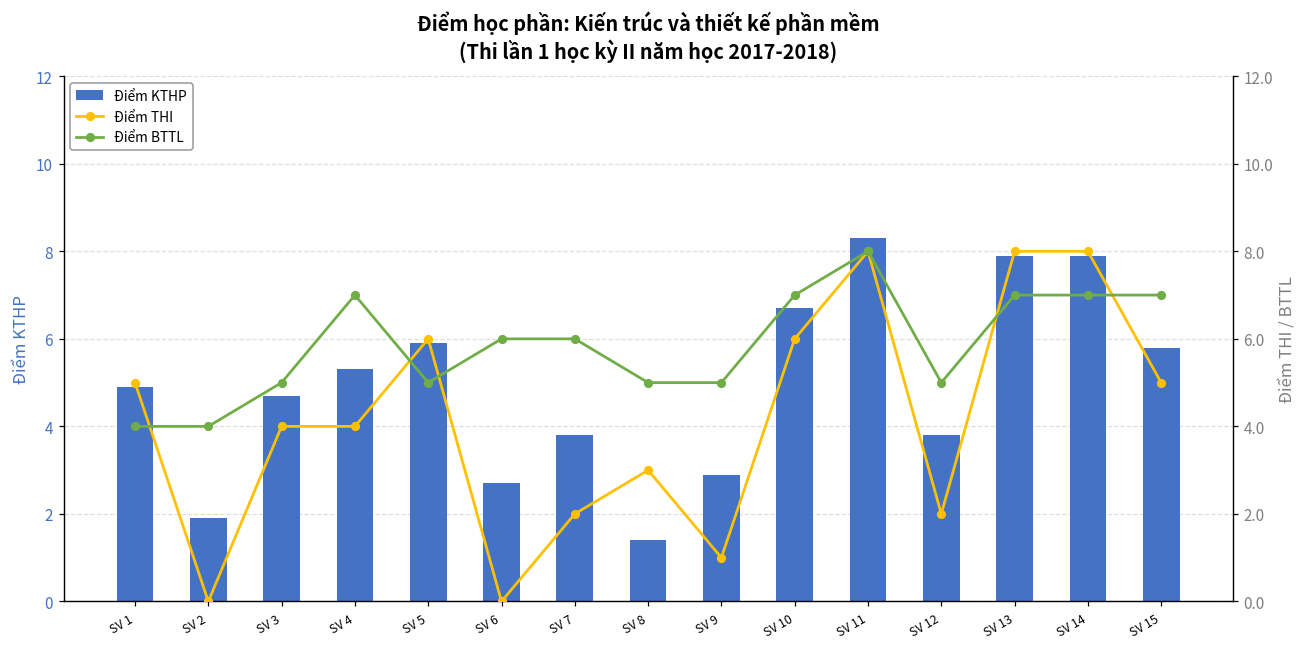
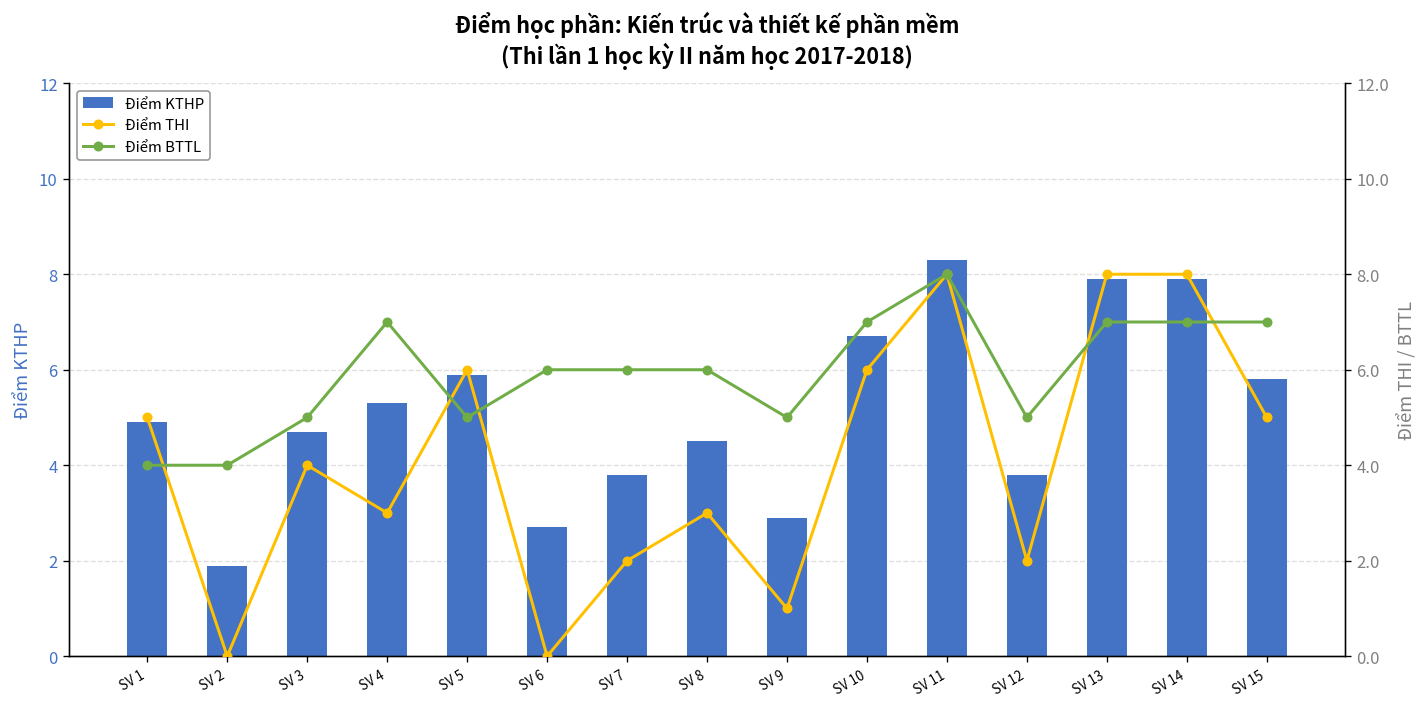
Điểm KTHP, SV 8: 1.4 -> 4.5
Điểm THI, SV 4: 4 -> 3
Điểm BTTL, SV 8: 5 -> 6
